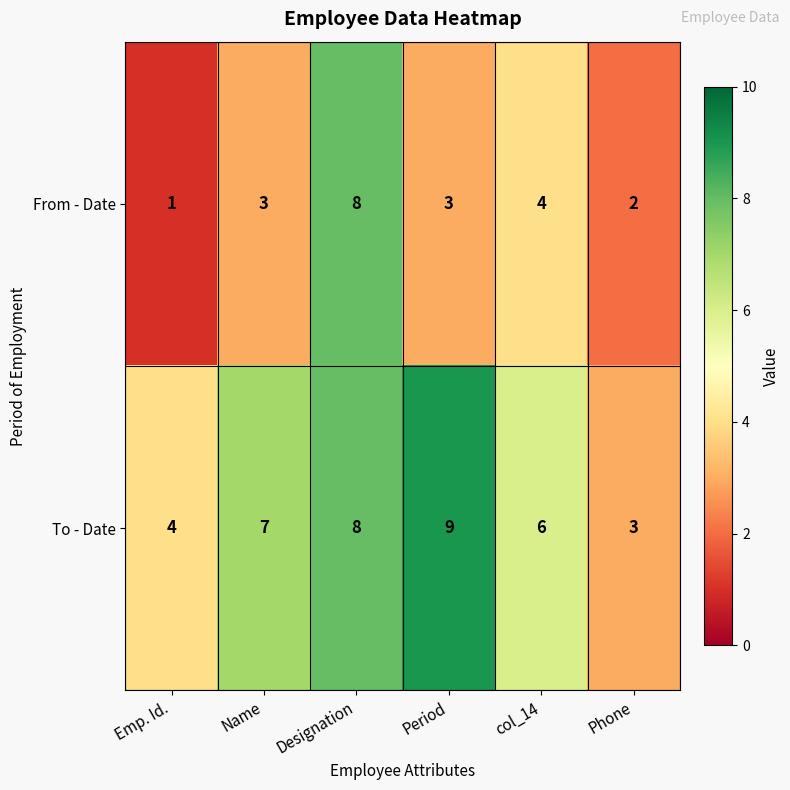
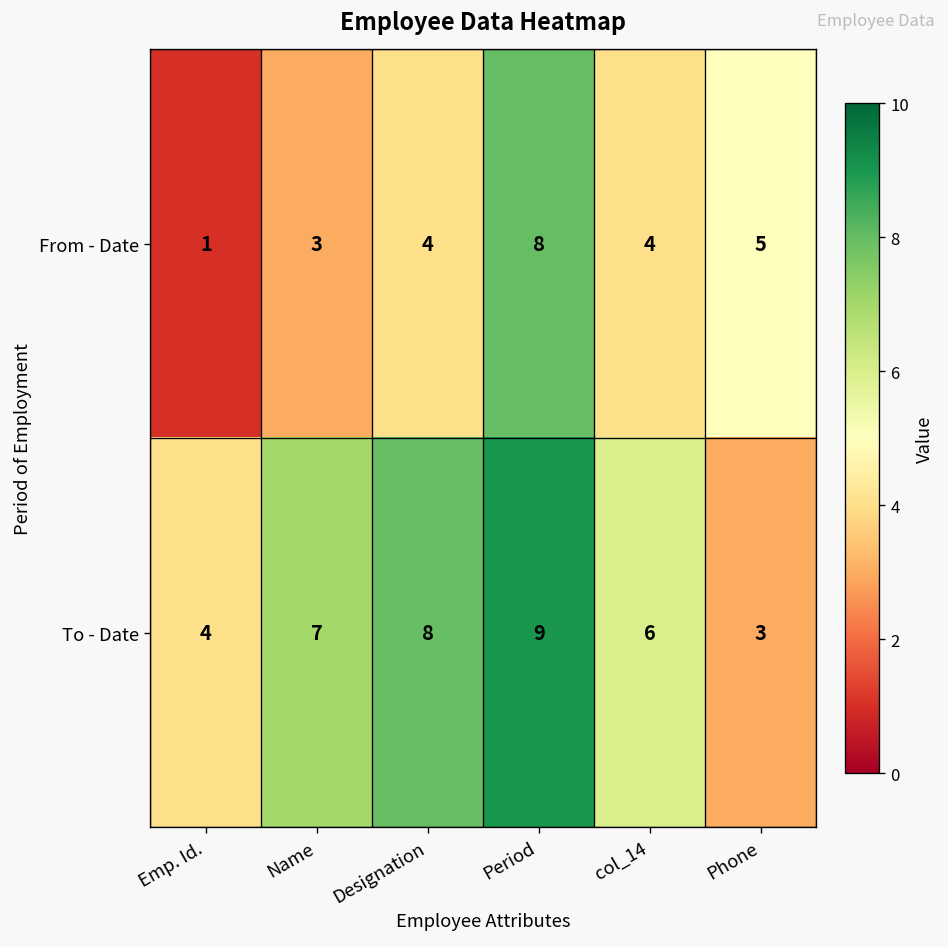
From - Date, Designation: 8 -> 4
From - Date, Period: 3 -> 8
From - Date, Phone: 2 -> 5
